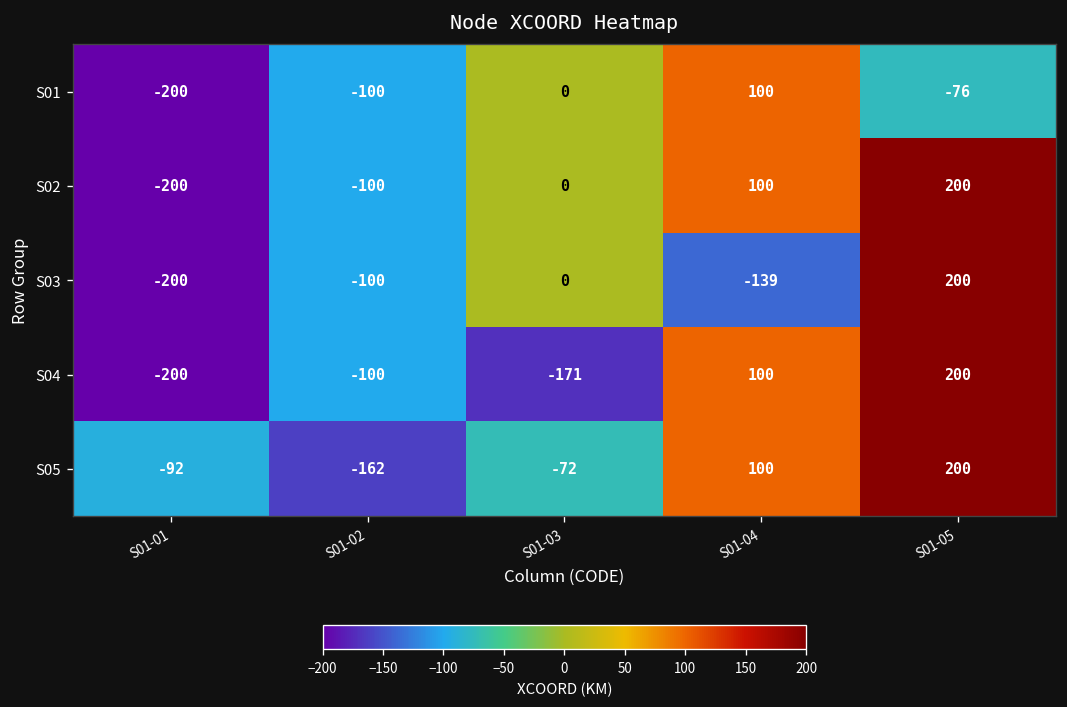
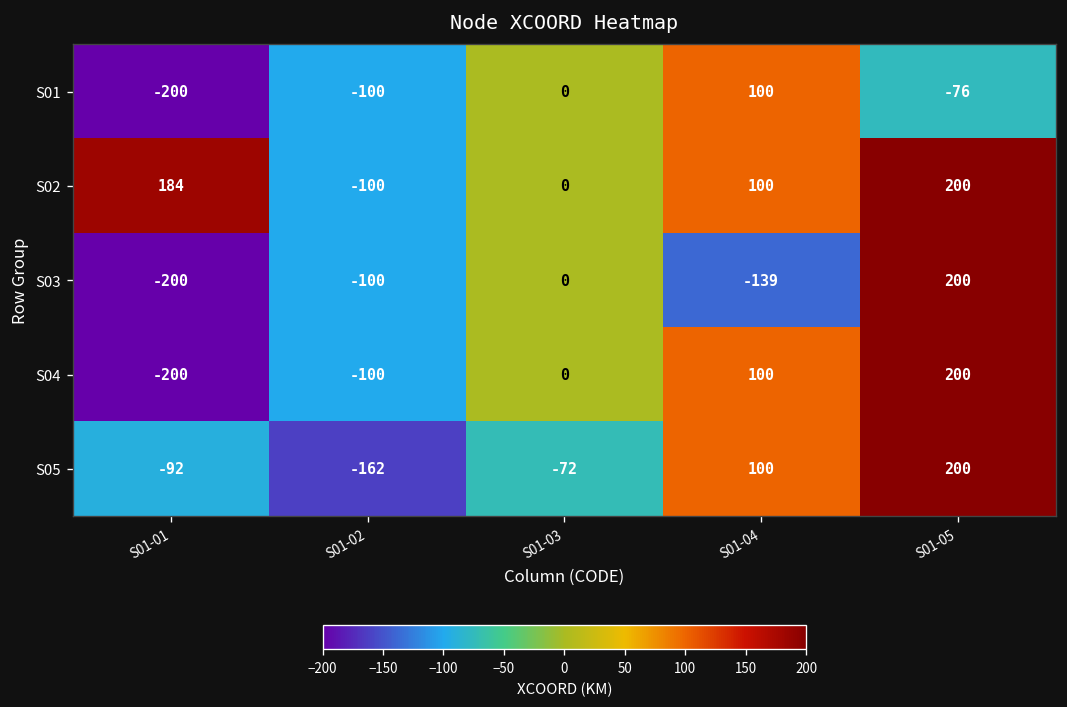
S02, S01-01: -200 -> 184
S04, S01-03: -171 -> 0
